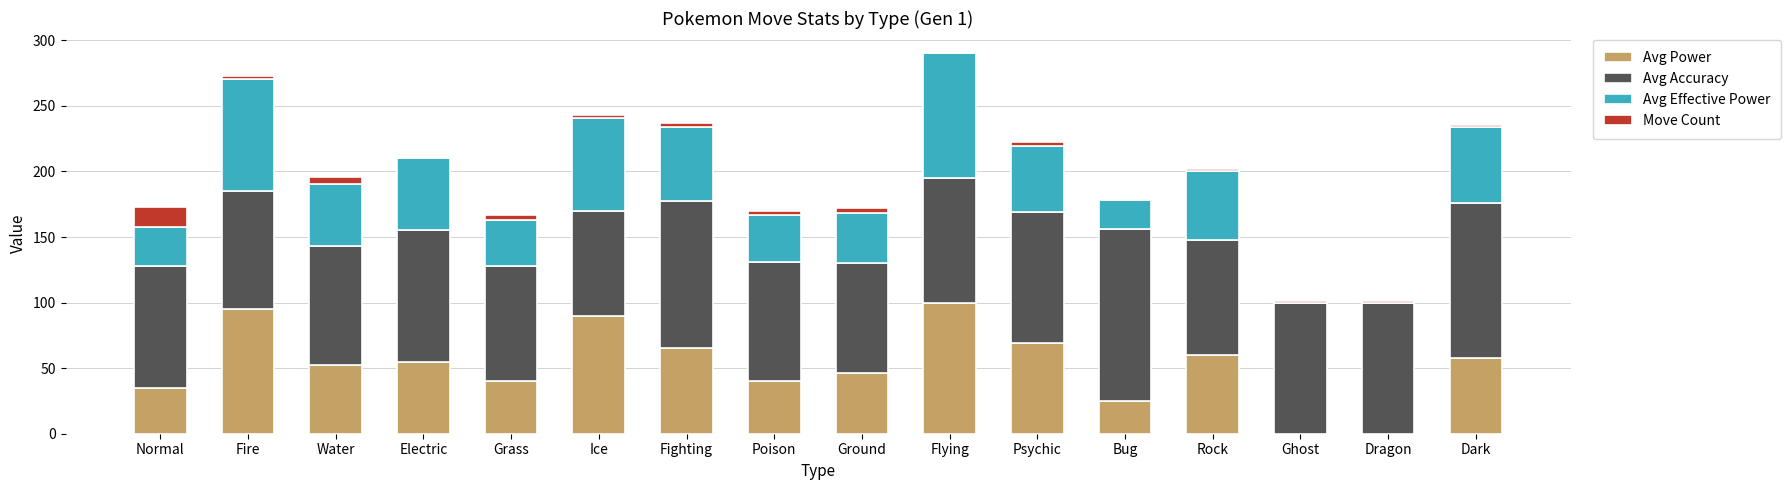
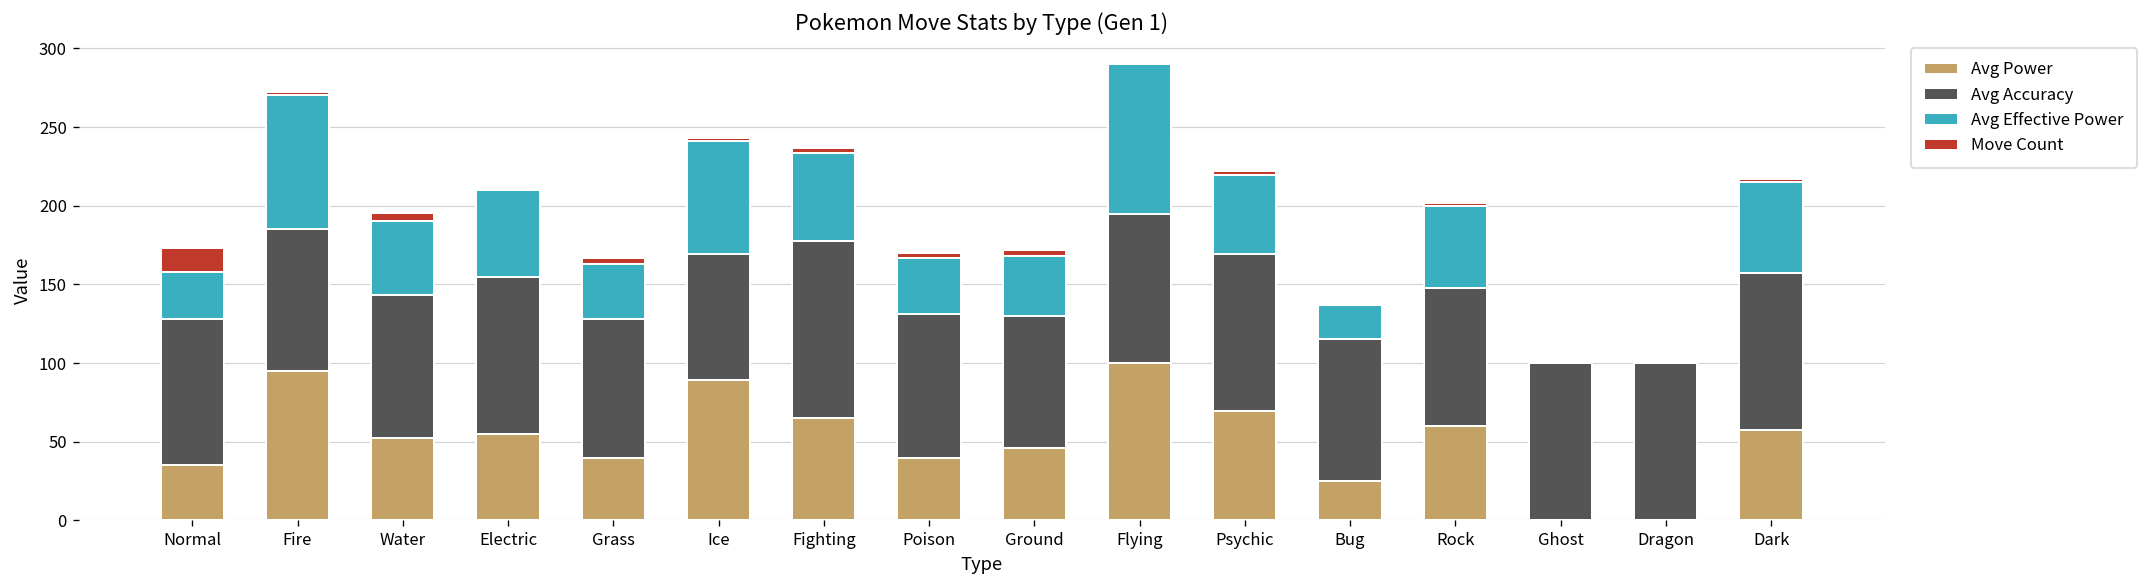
Avg Accuracy, Bug: 131 -> 90
Avg Accuracy, Dark: 119 -> 100
